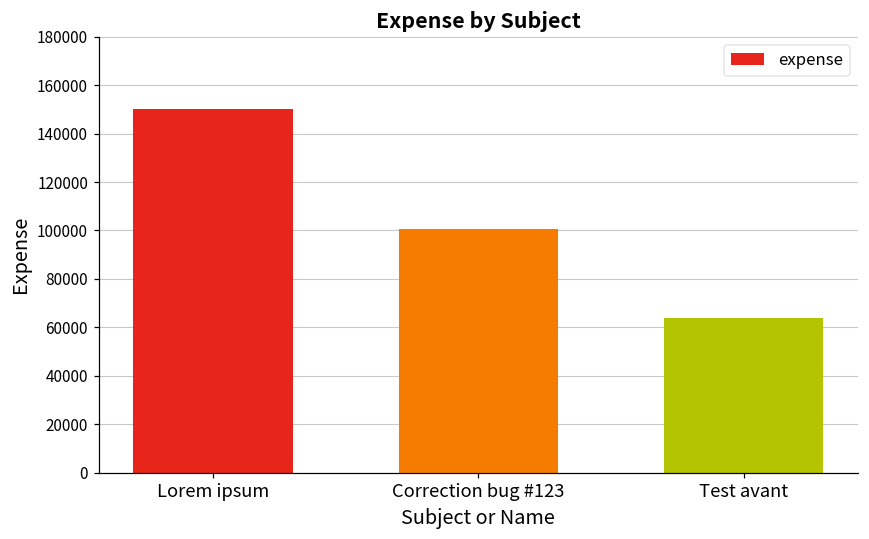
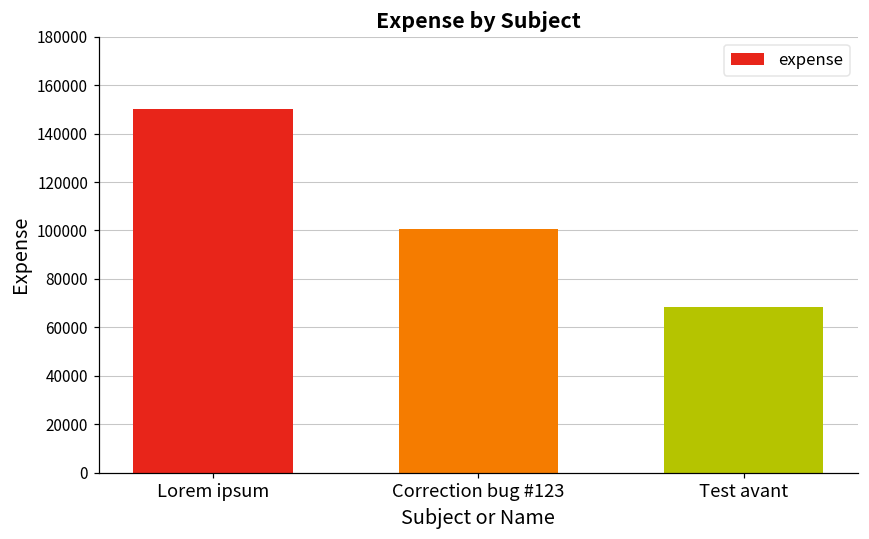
Test avant: 64000 -> 69000
